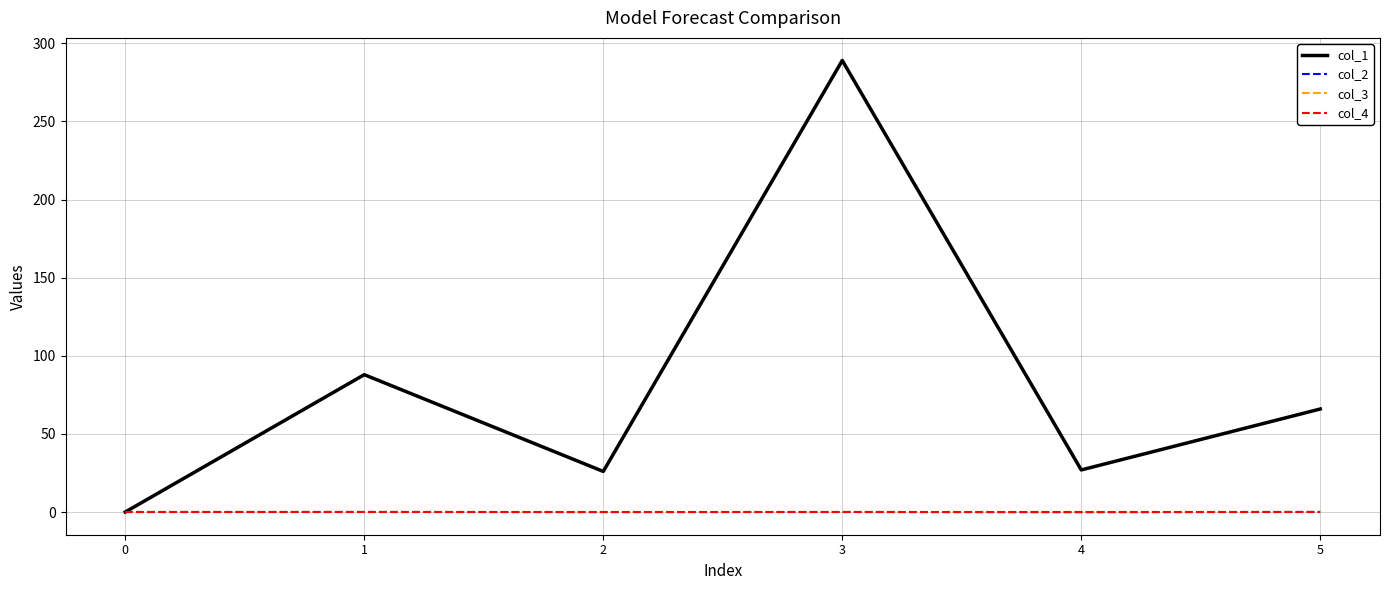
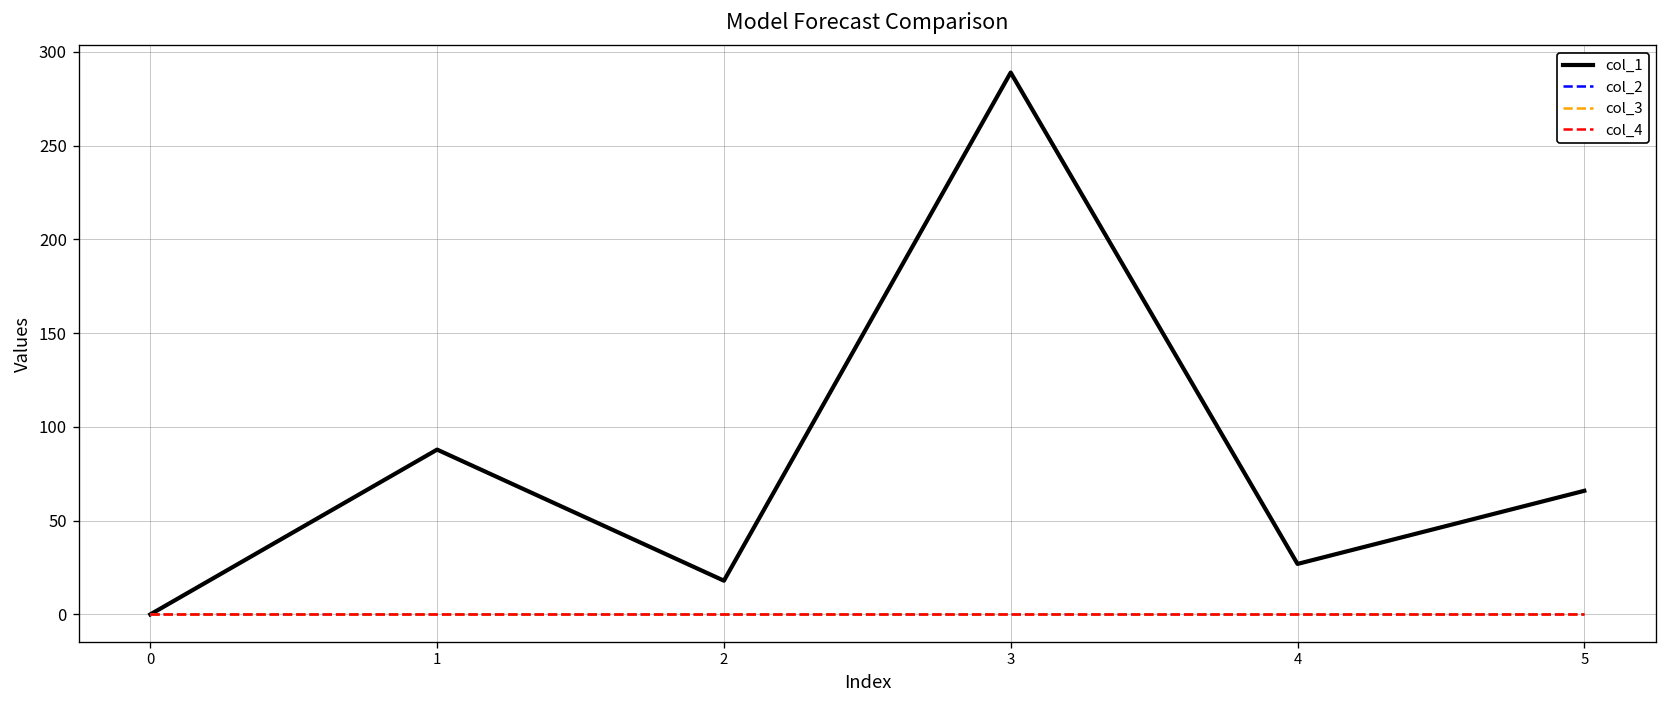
col_1, 2: 26 -> 18
